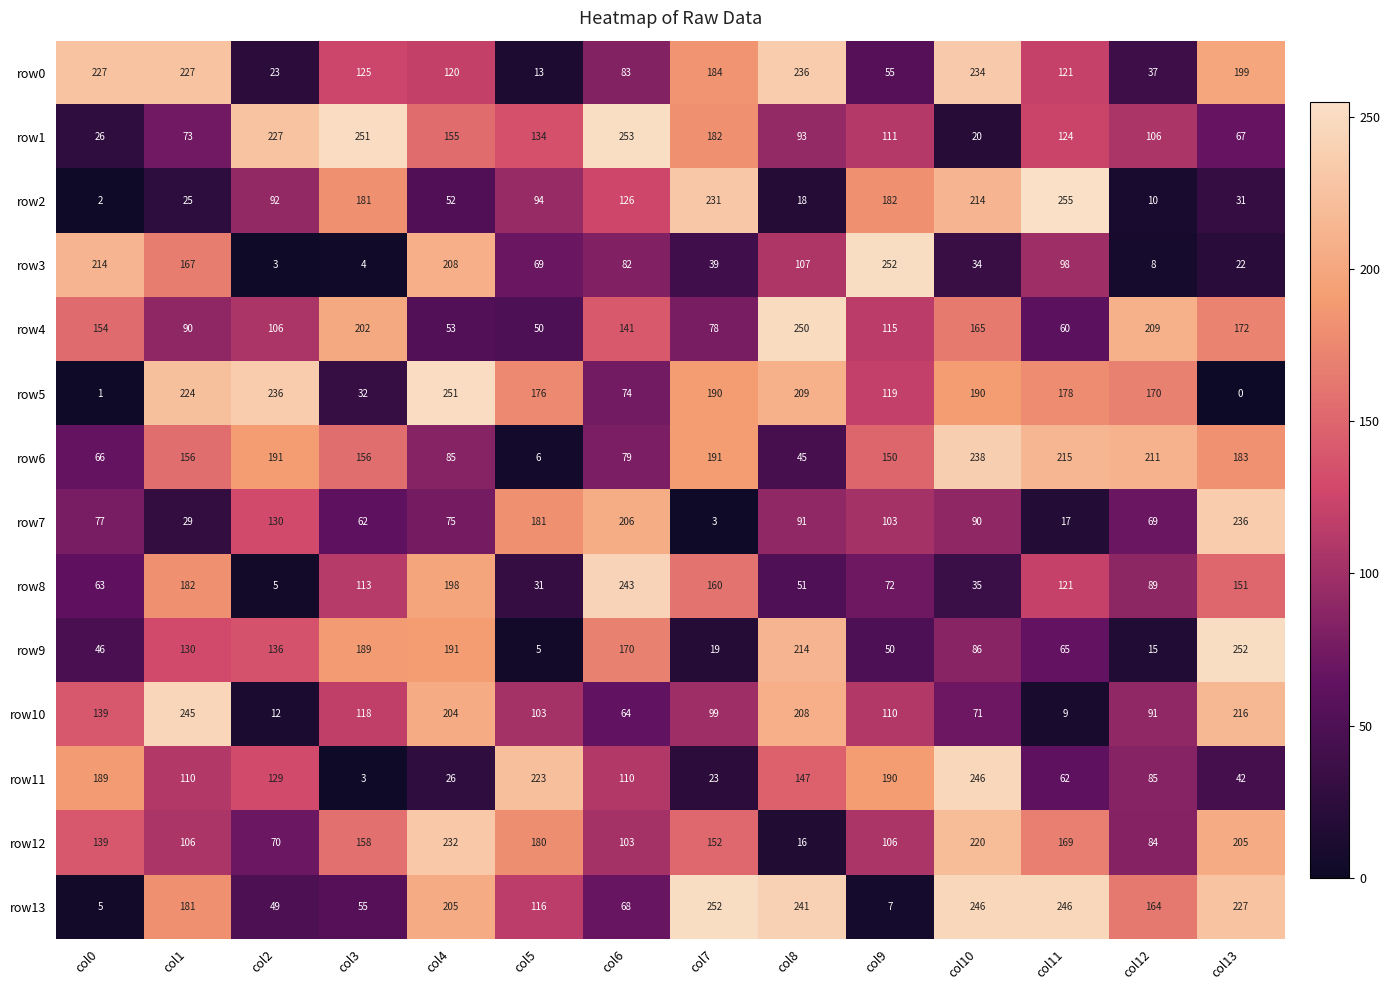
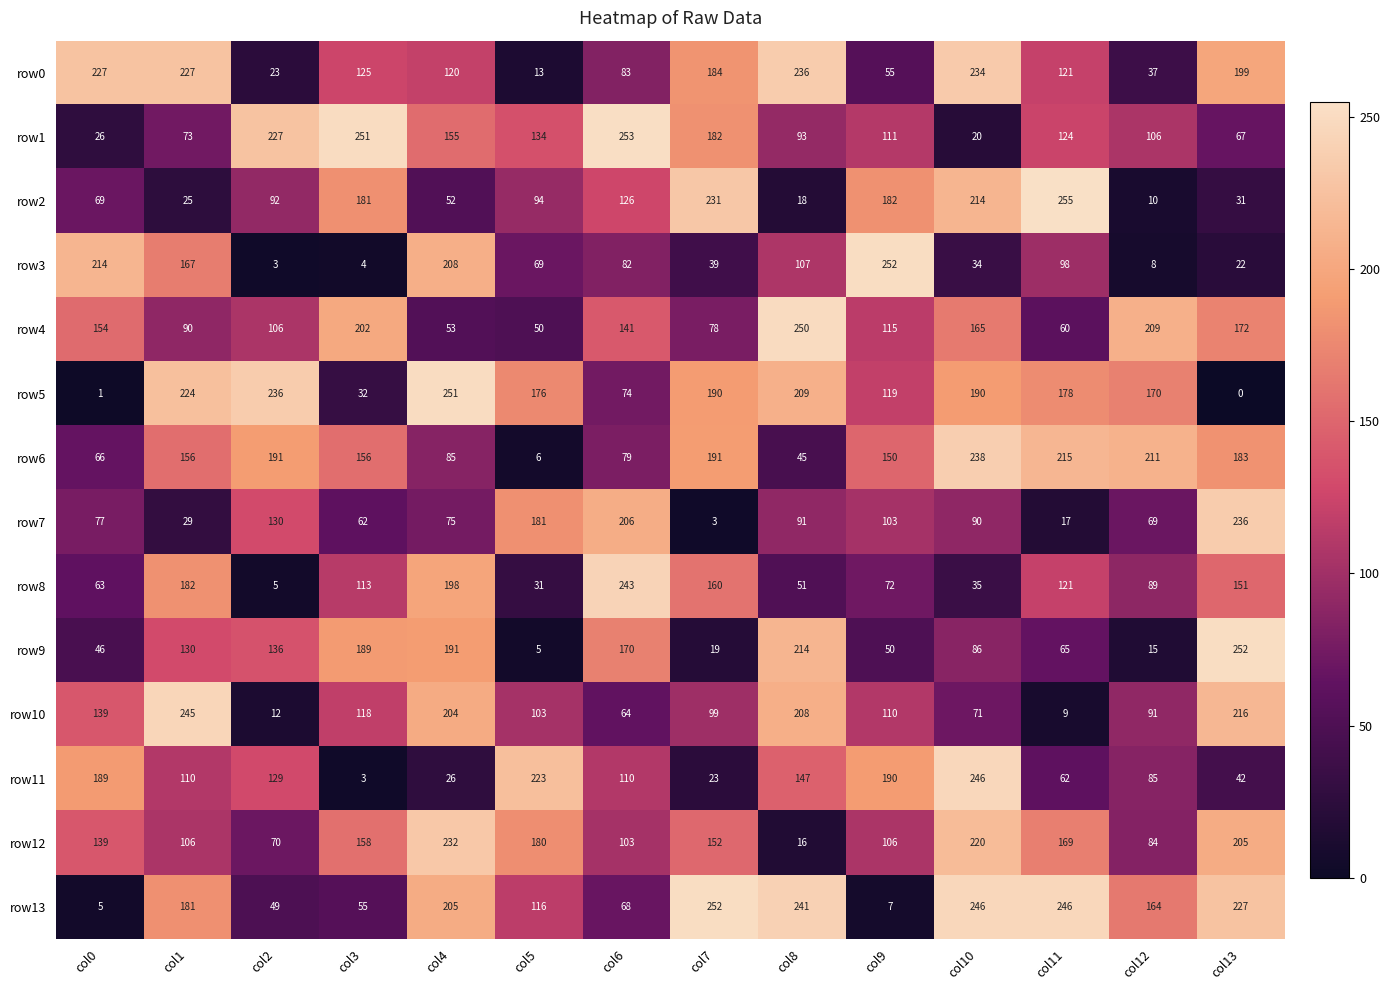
row2, col0: 2 -> 69
